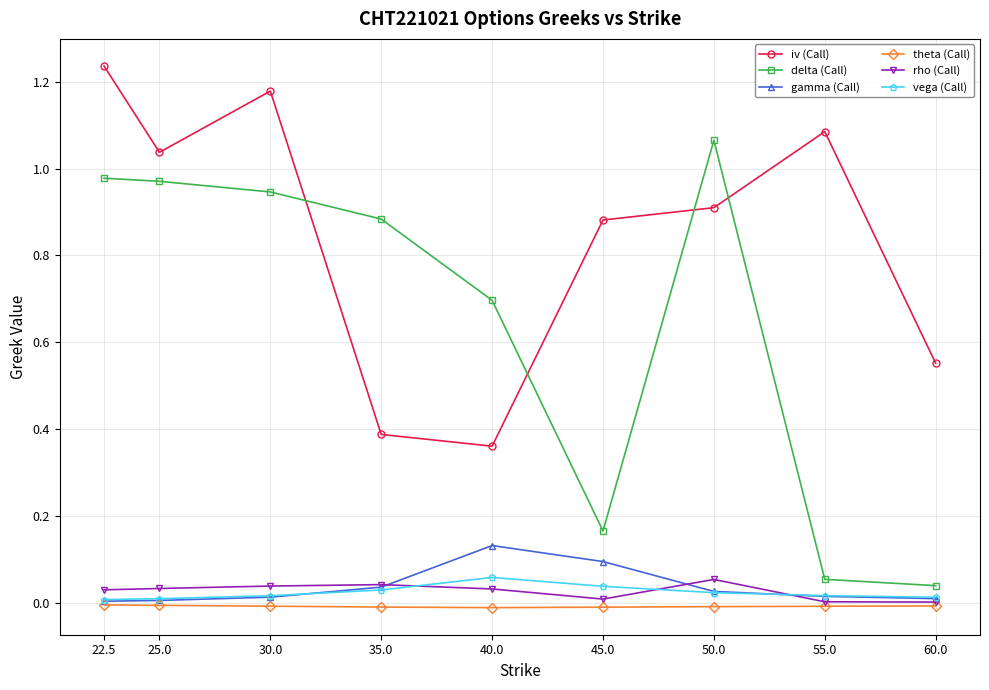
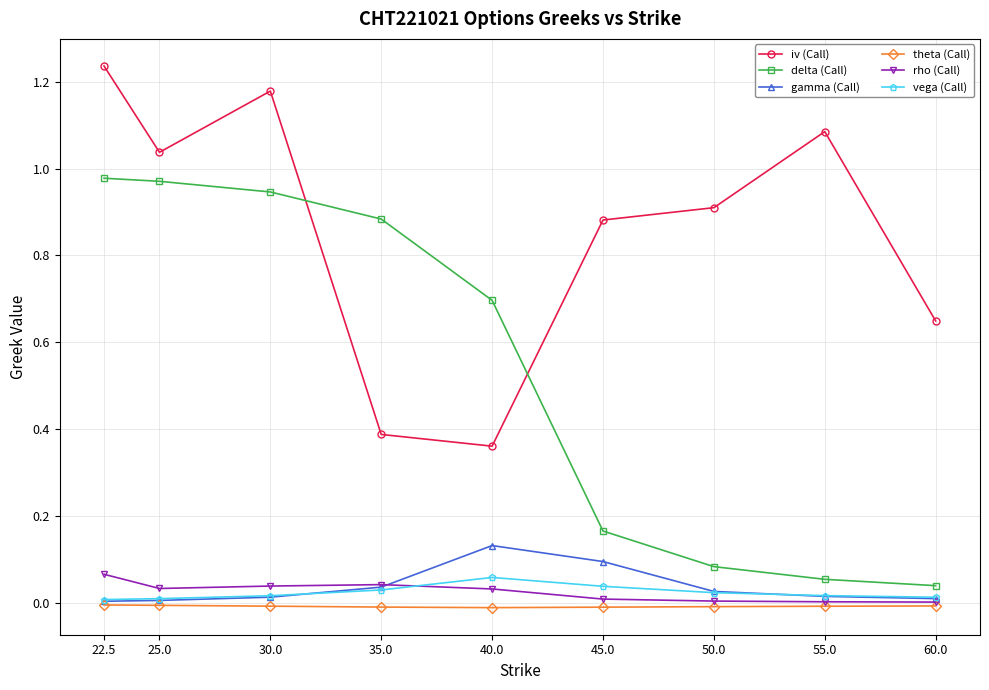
rho (Call), 22.5: 0.03 -> 0.07
delta (Call), 50.0: 1.07 -> 0.08
rho (Call), 50.0: 0.05 -> 0.00
iv (Call), 60.0: 0.55 -> 0.65
